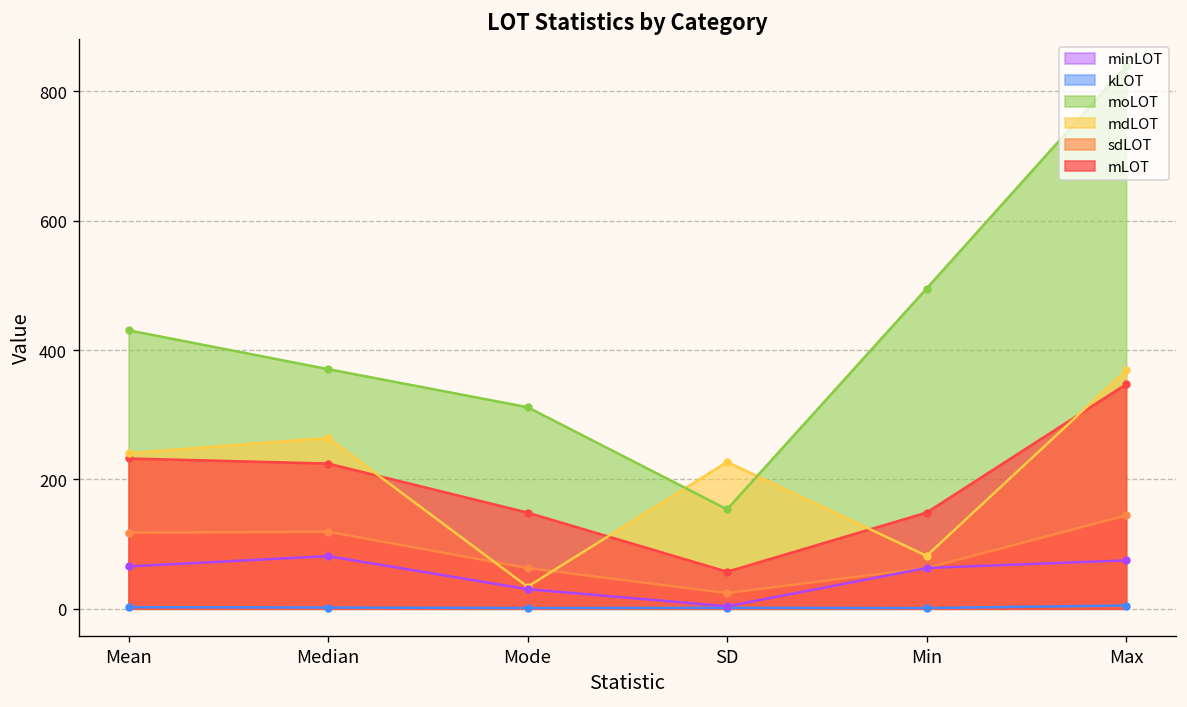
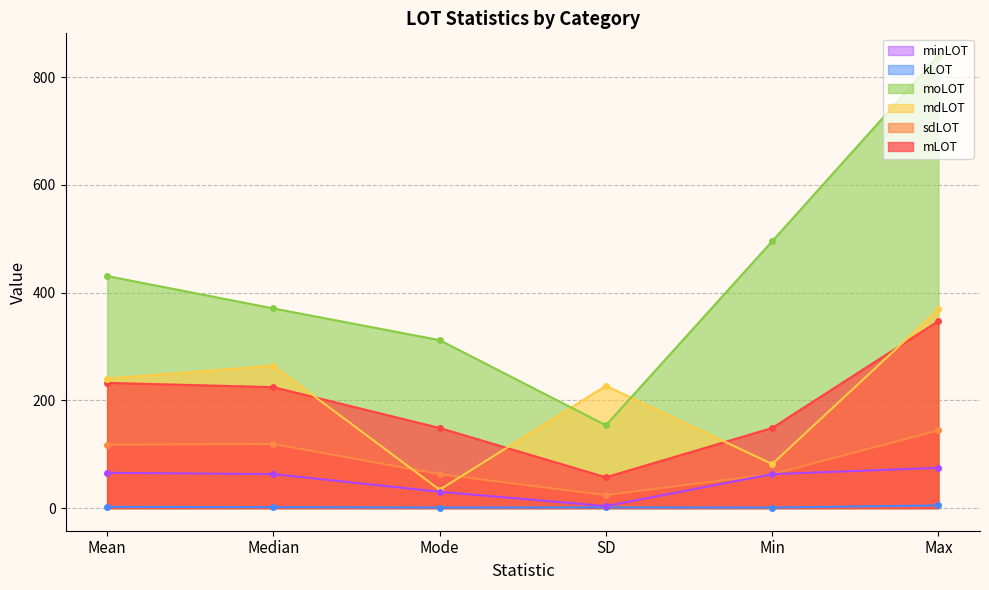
minLOT, Median: 80 -> 60
